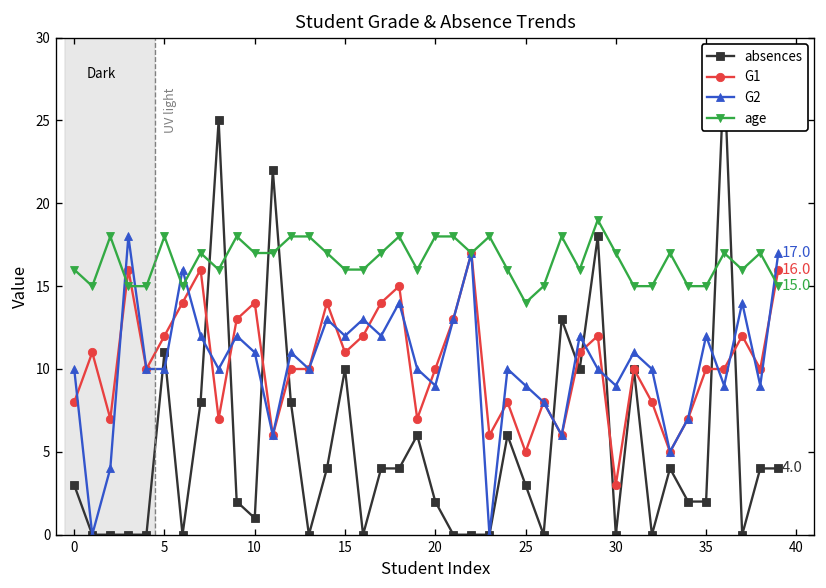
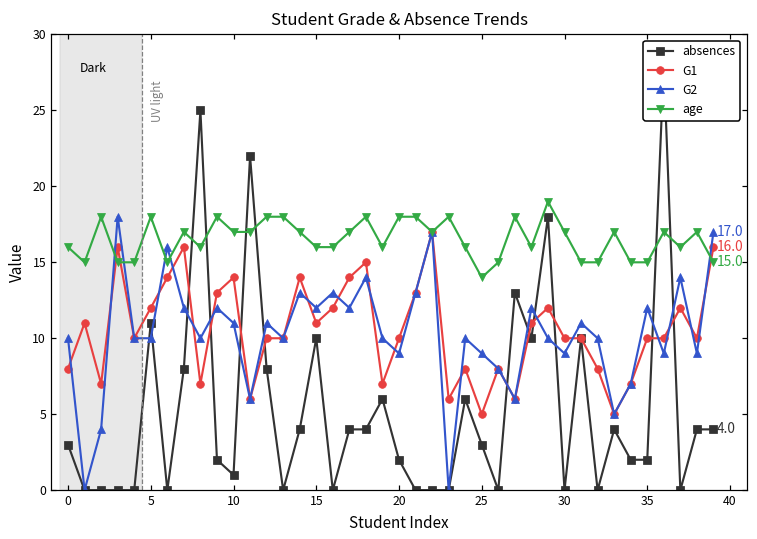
G1, 30: 3 -> 10
